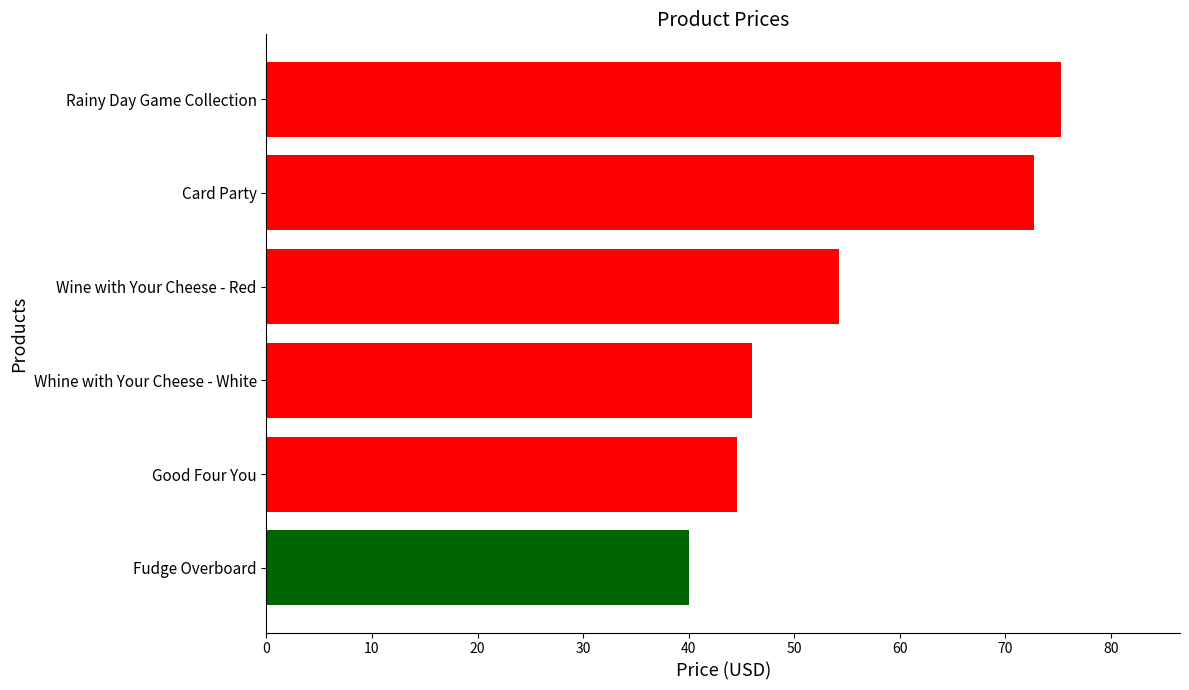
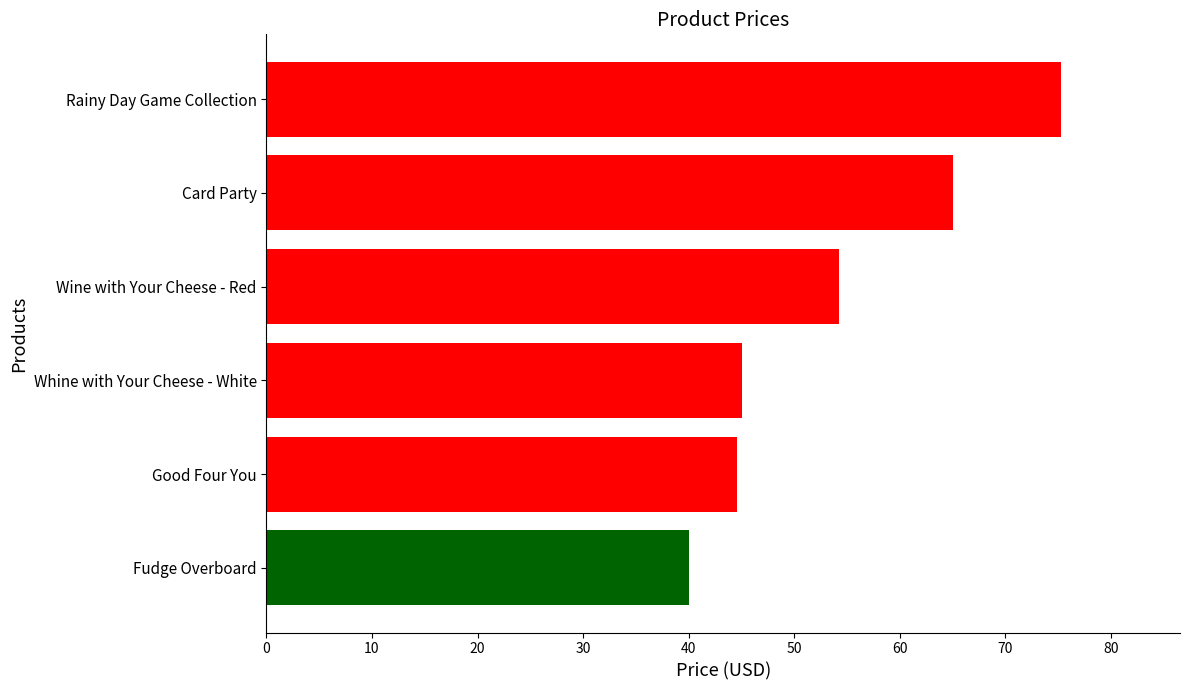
Card Party: 72.7 -> 65.0
Whine with Your Cheese - White: 46.0 -> 45.1
